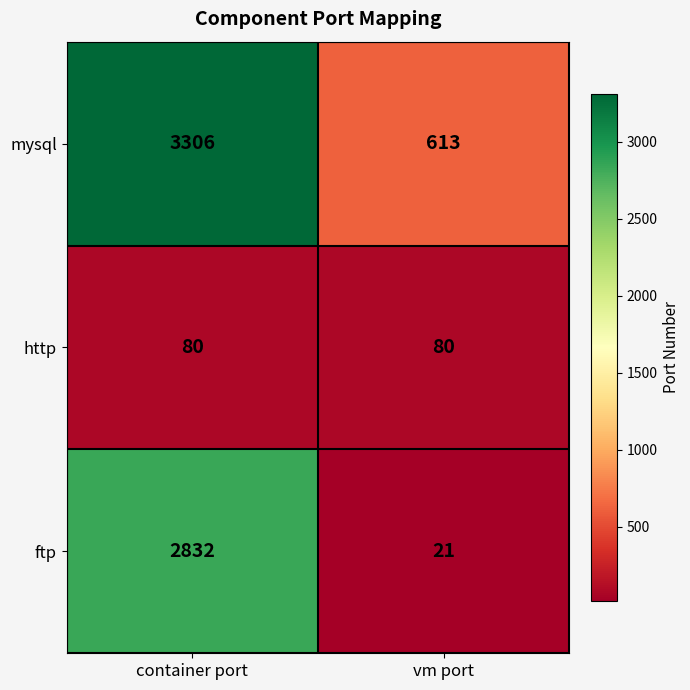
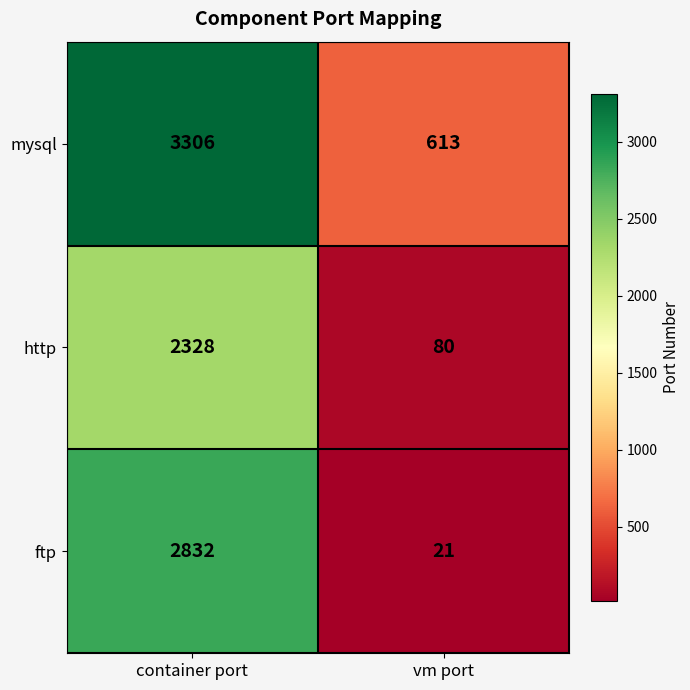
http, container port: 80 -> 2328
